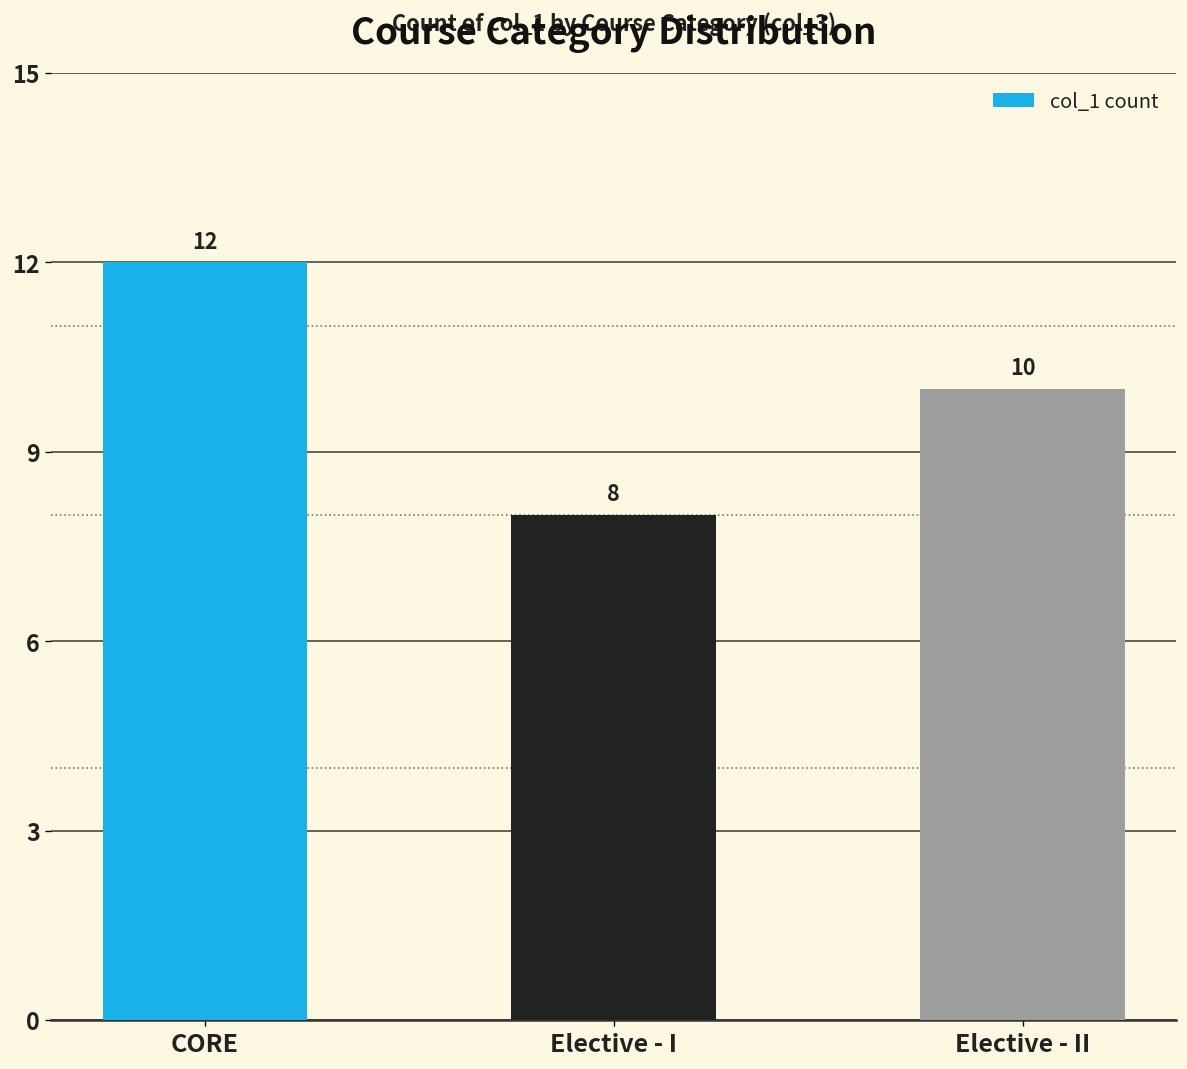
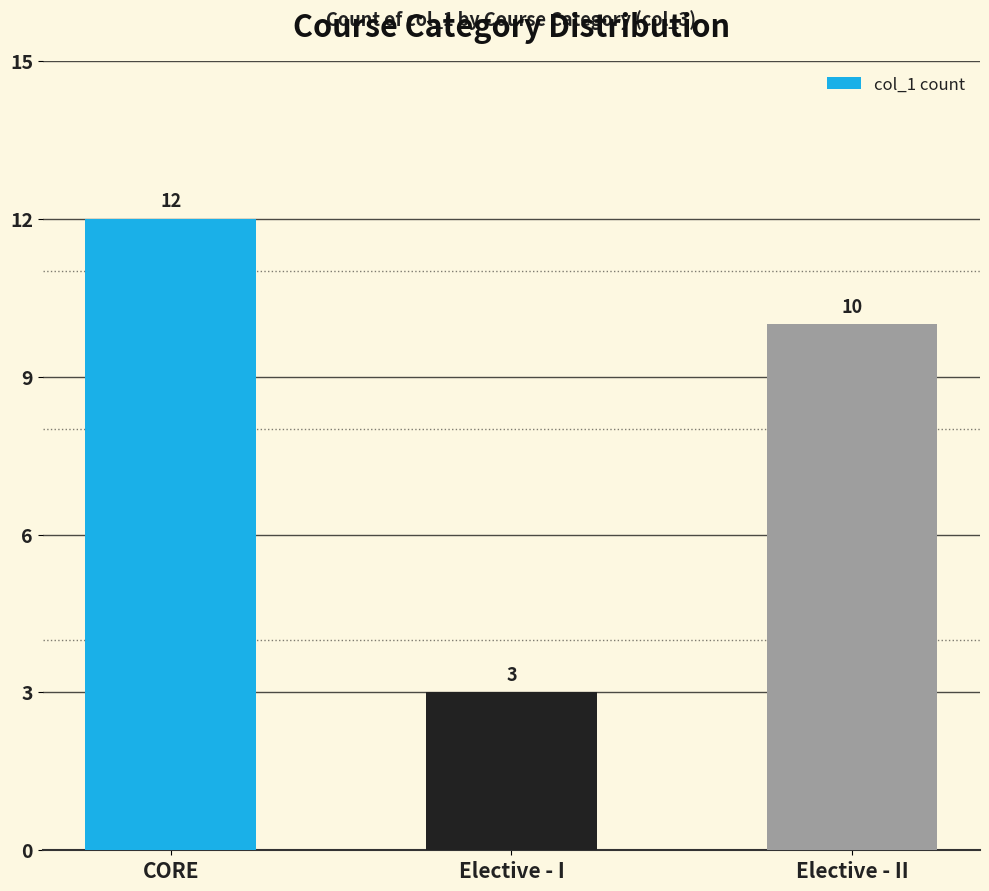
Elective - I: 8 -> 3
